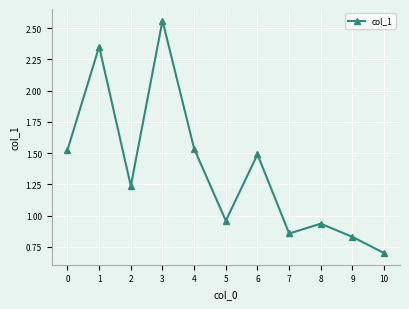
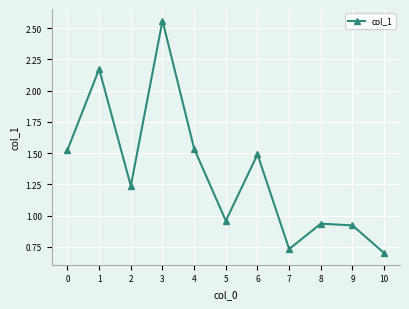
1: 2.35 -> 2.17
7: 0.86 -> 0.73
9: 0.83 -> 0.92
